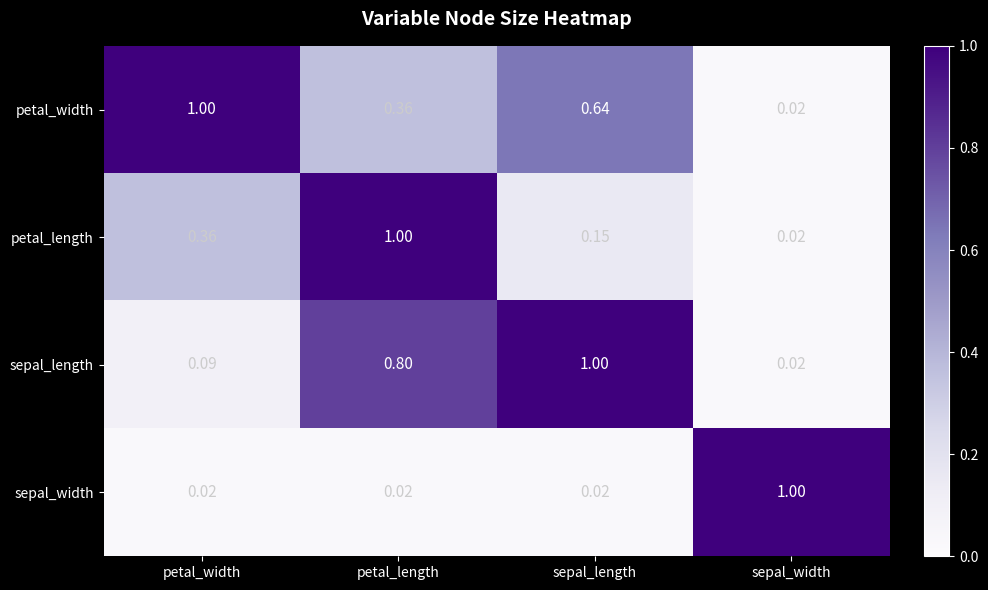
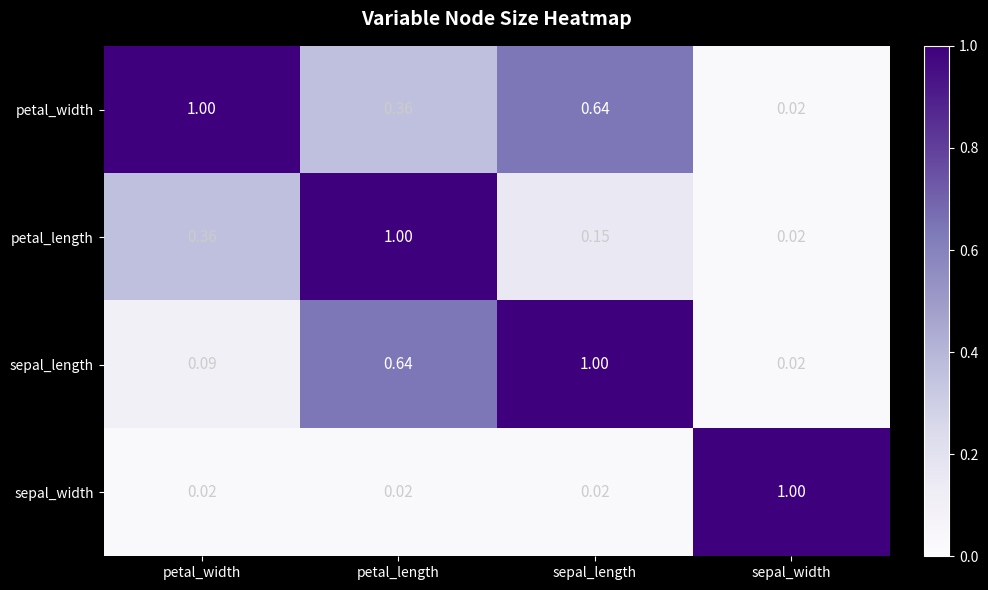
sepal_length, petal_length: 0.80 -> 0.64
